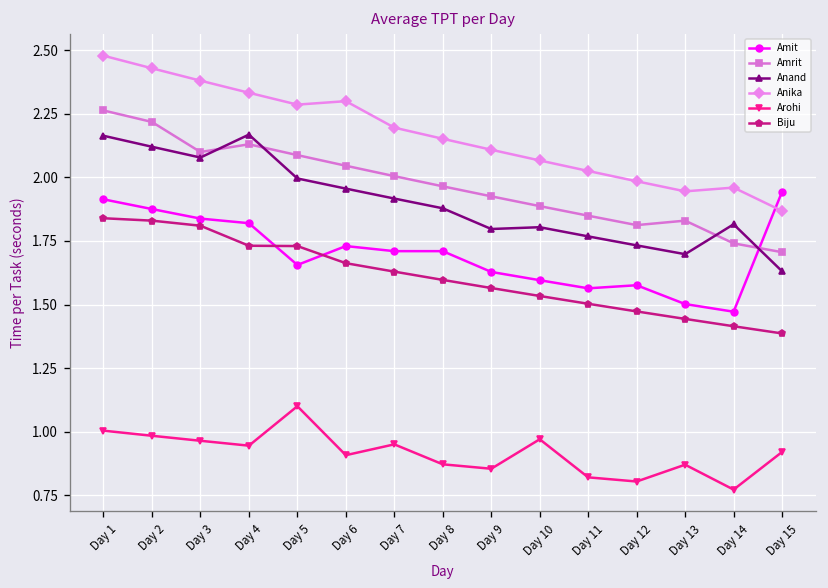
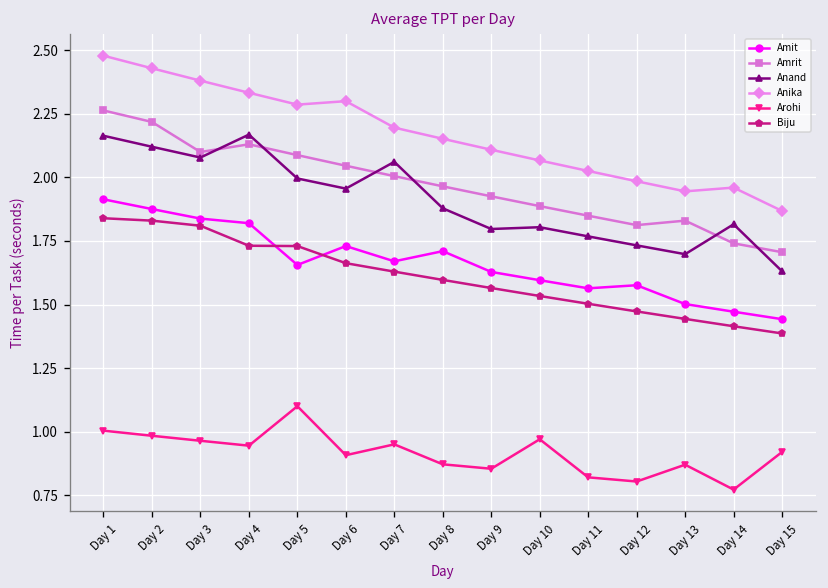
Amit, Day 7: 1.71 -> 1.67
Anand, Day 7: 1.92 -> 2.06
Amit, Day 15: 1.94 -> 1.44
